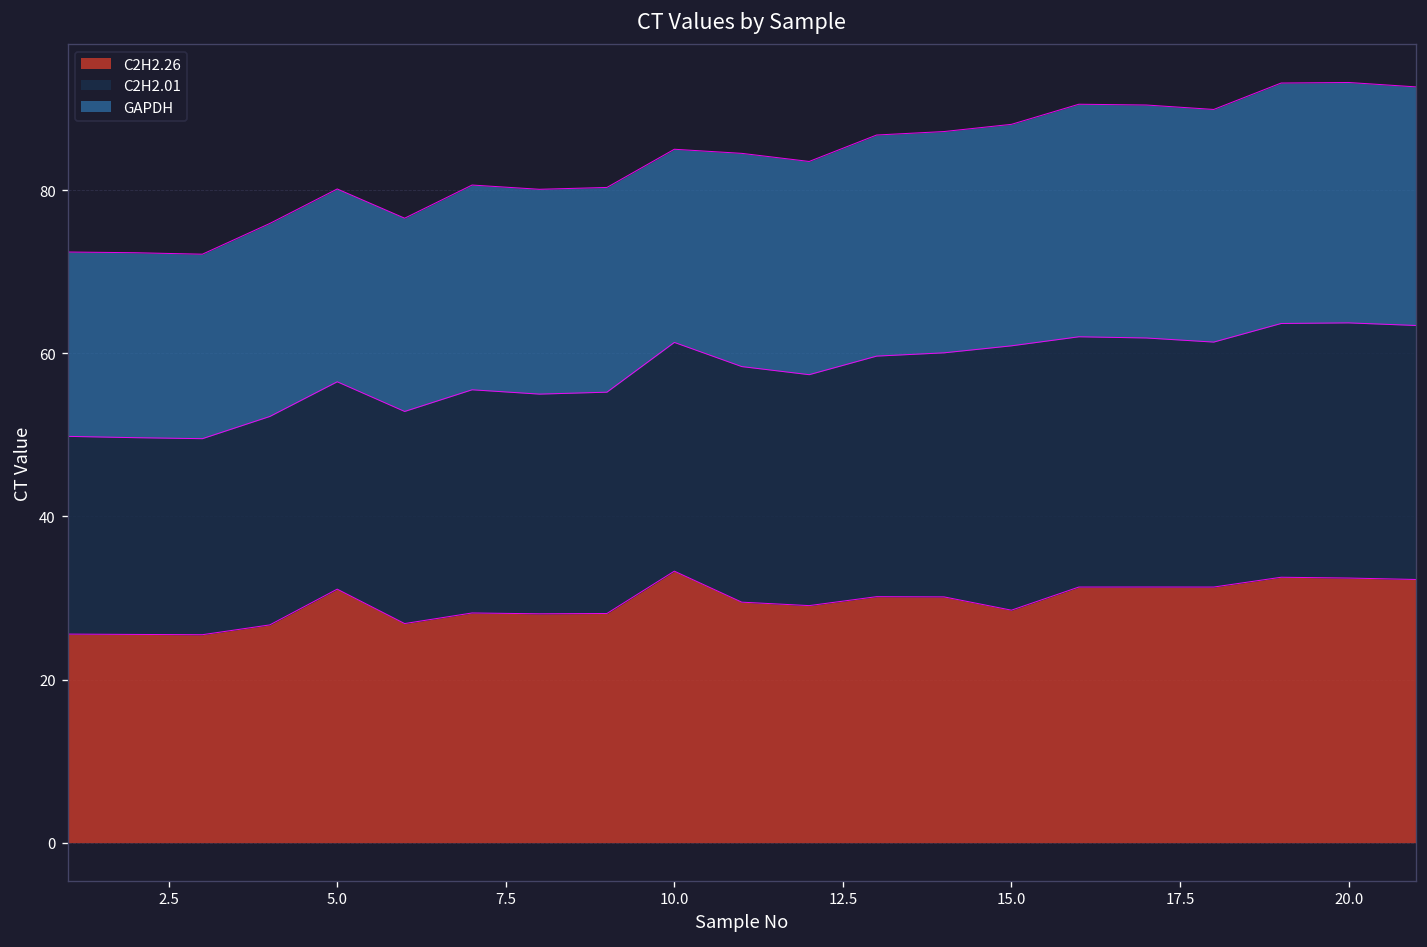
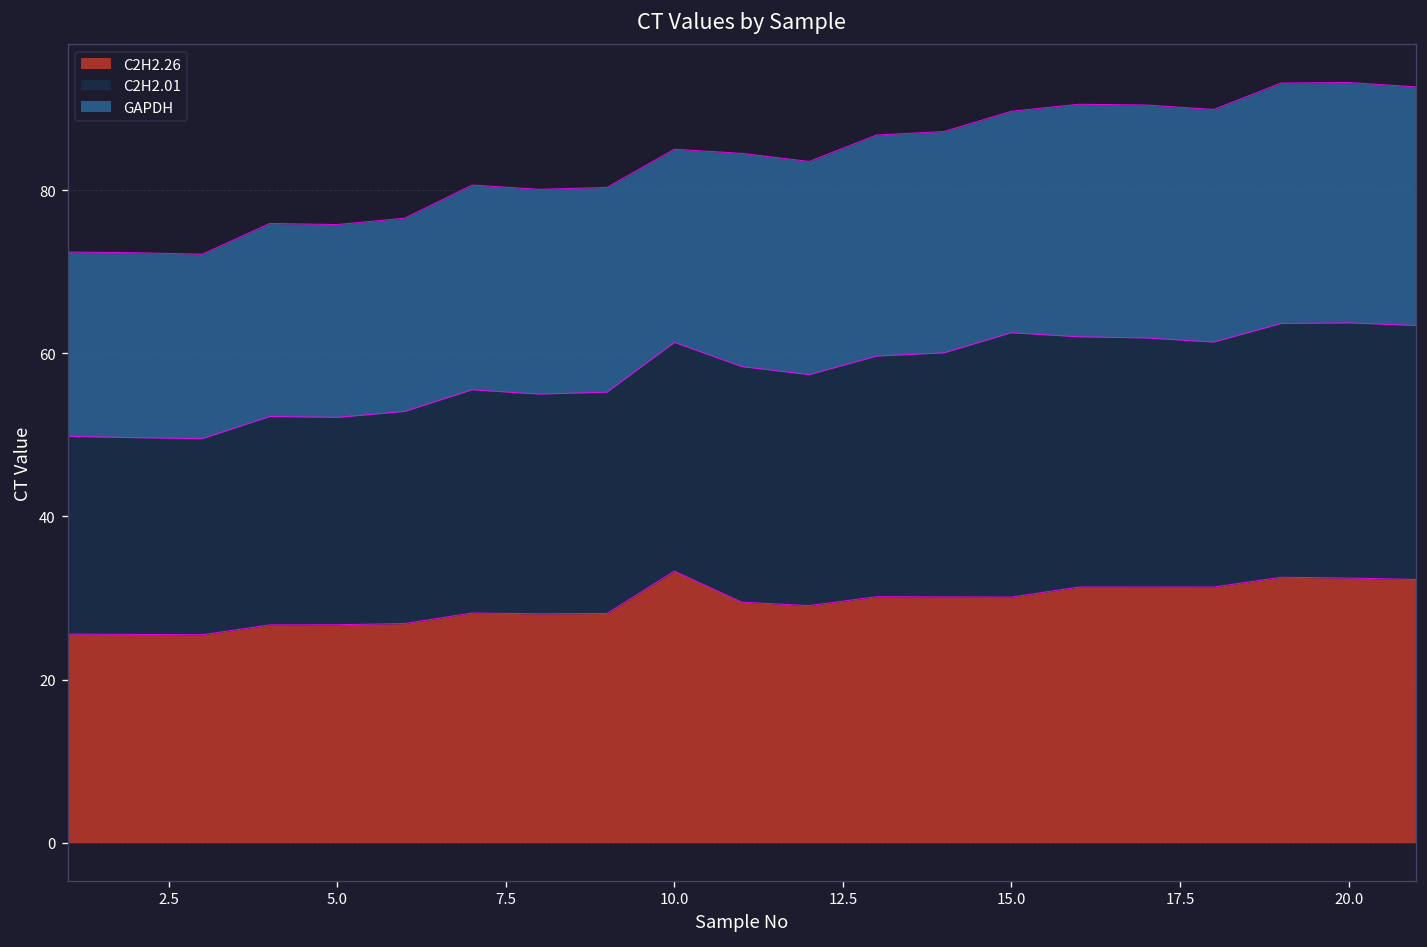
C2H2.26, 5.0: 31 -> 27
C2H2.26, 15.0: 29 -> 30
